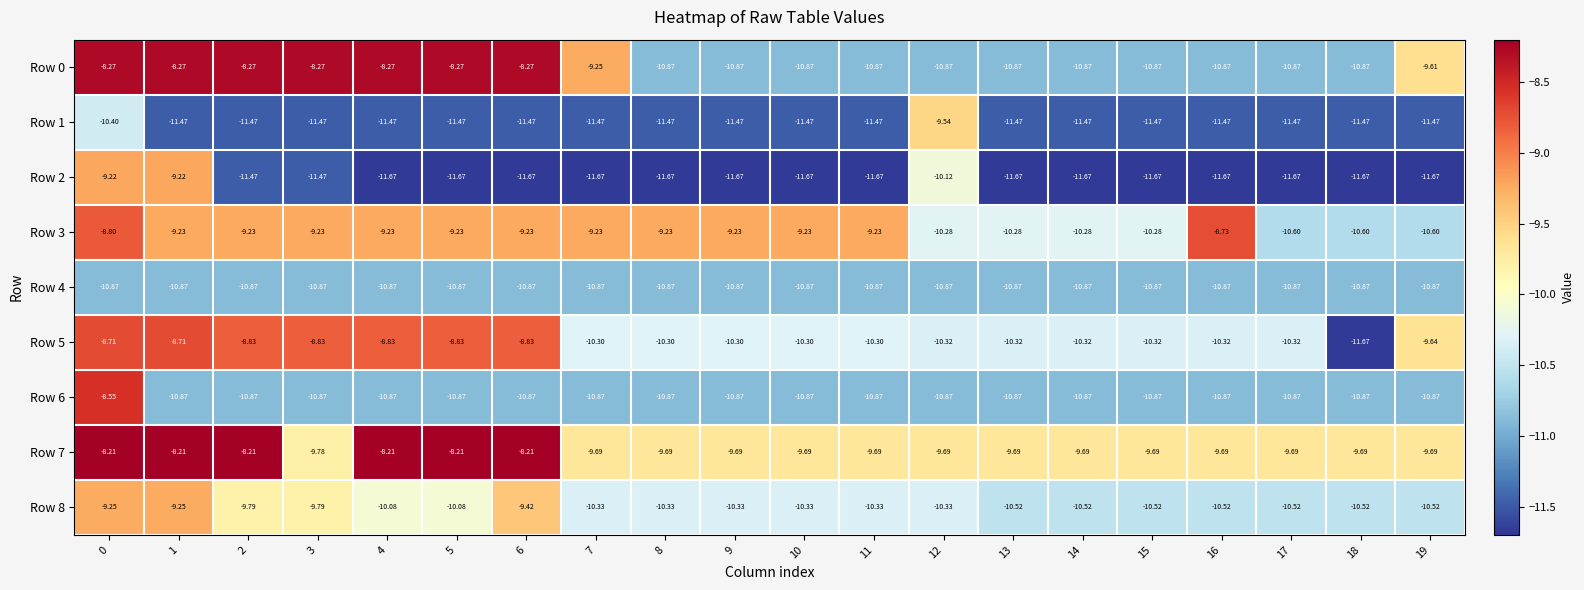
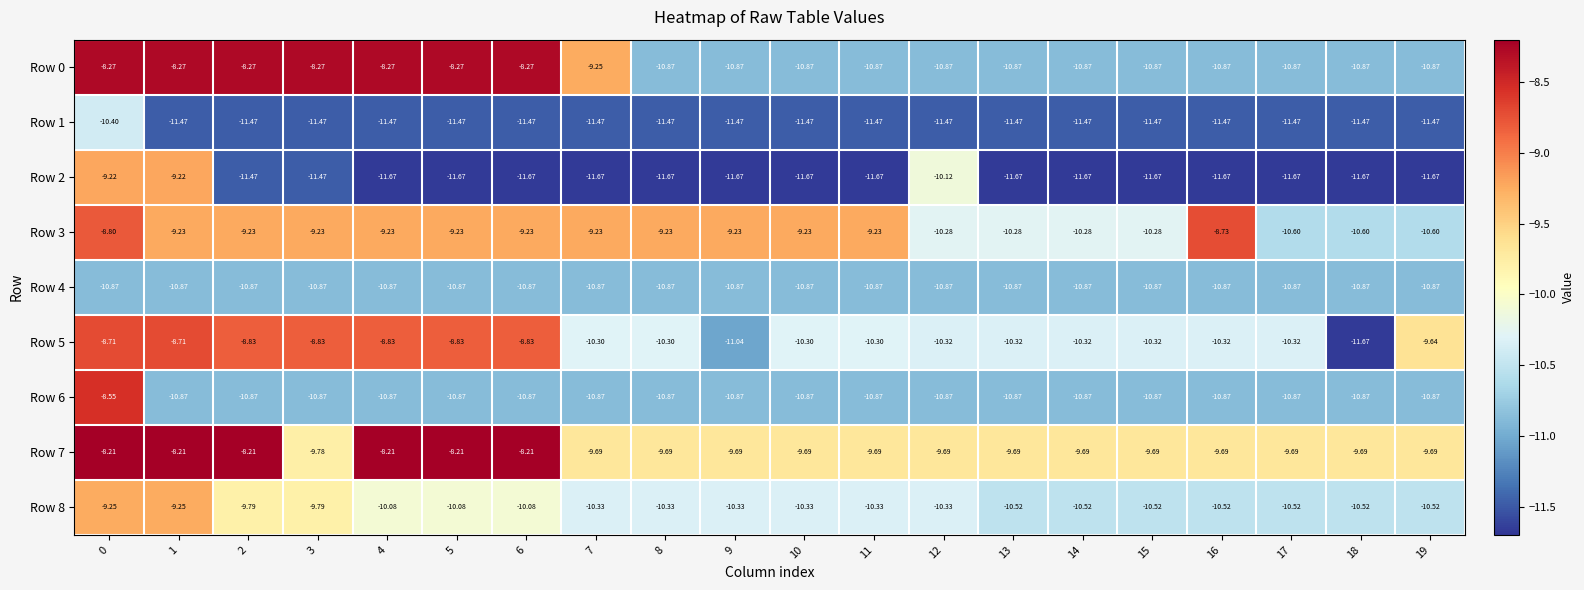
Row 0, 19: -9.61 -> -10.87
Row 1, 12: -9.54 -> -11.47
Row 5, 9: -10.30 -> -11.04
Row 8, 6: -9.42 -> -10.08
